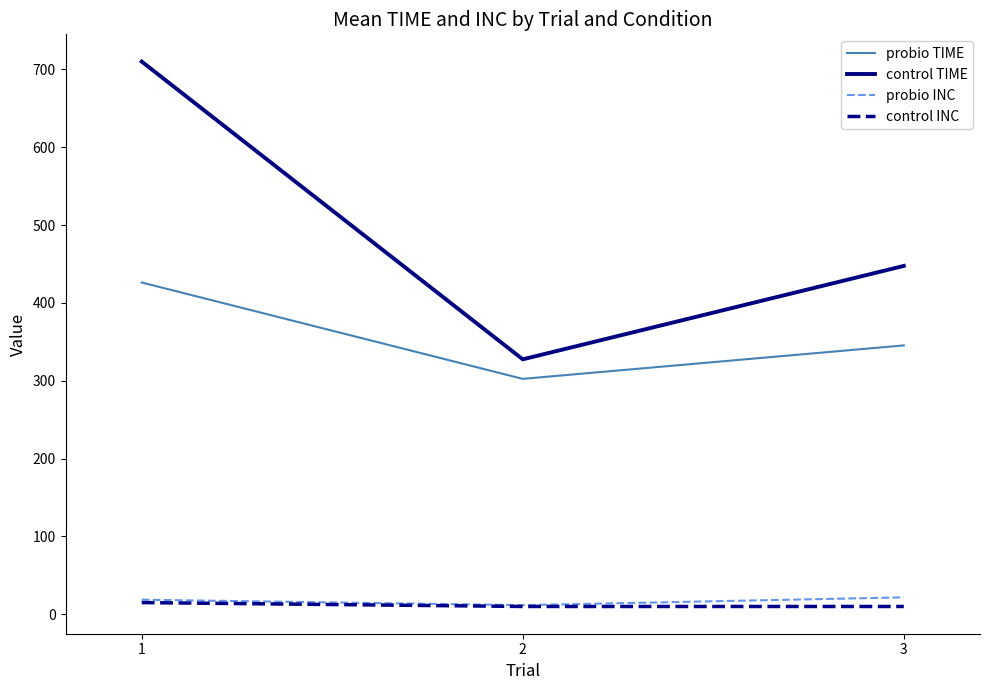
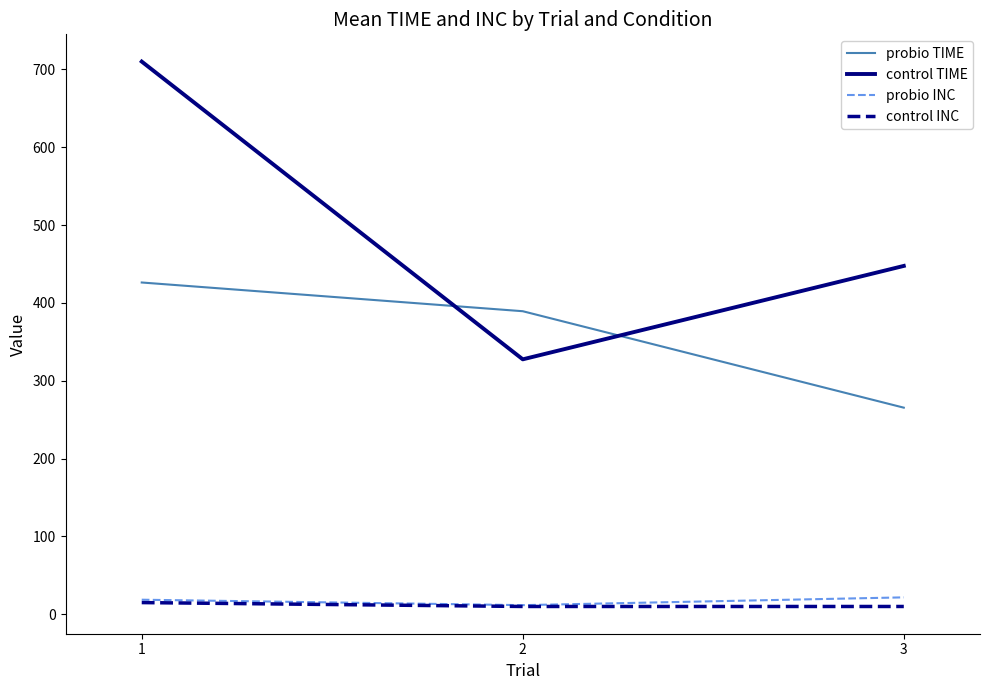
probio TIME, 2: 300 -> 390
probio TIME, 3: 350 -> 270
